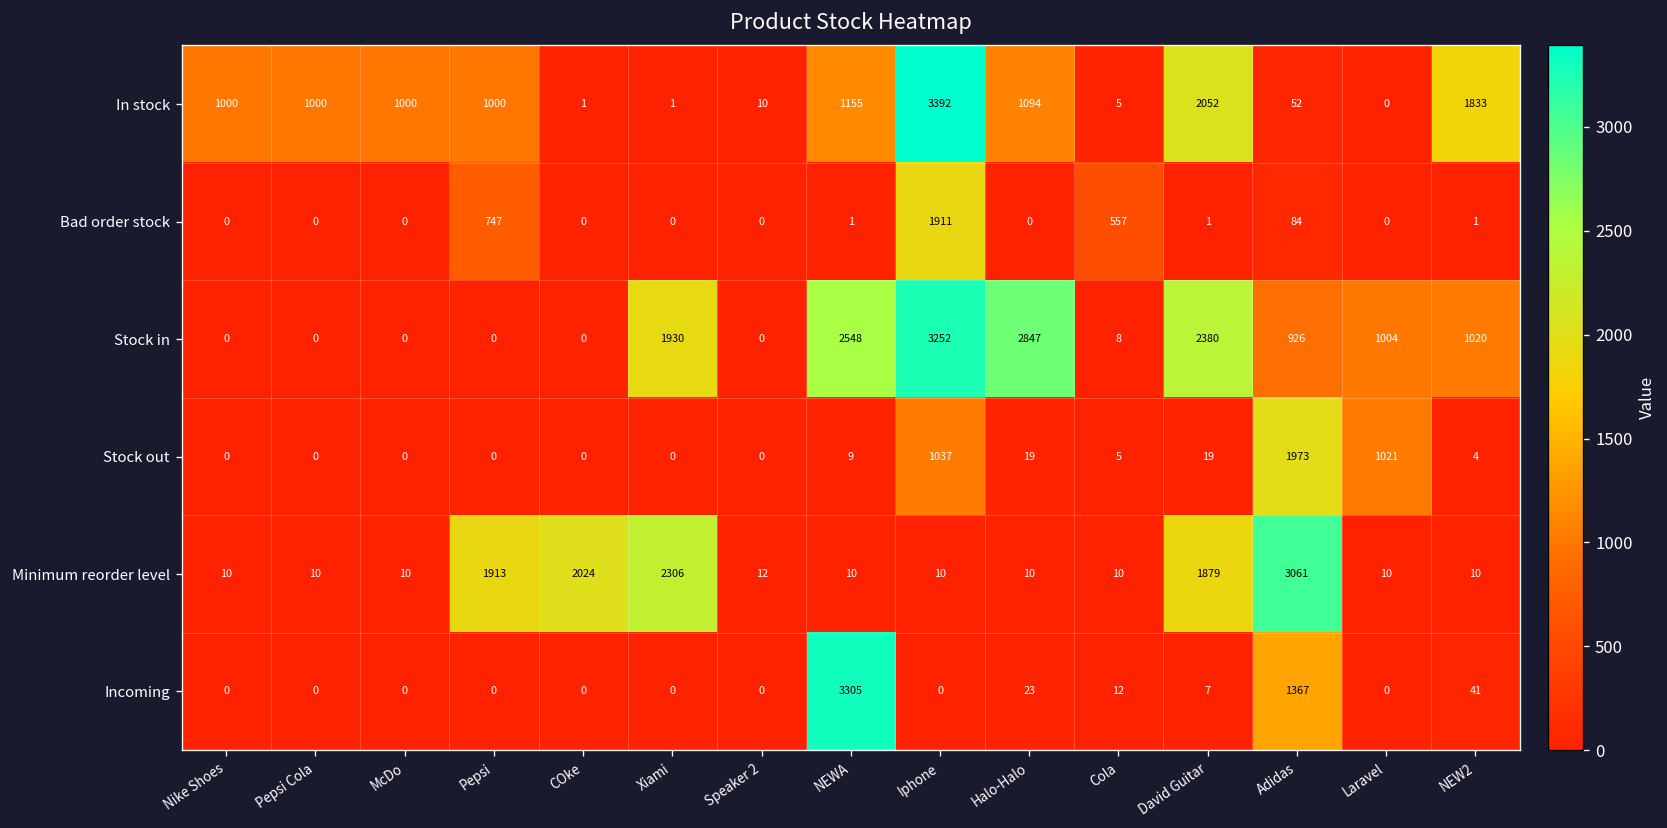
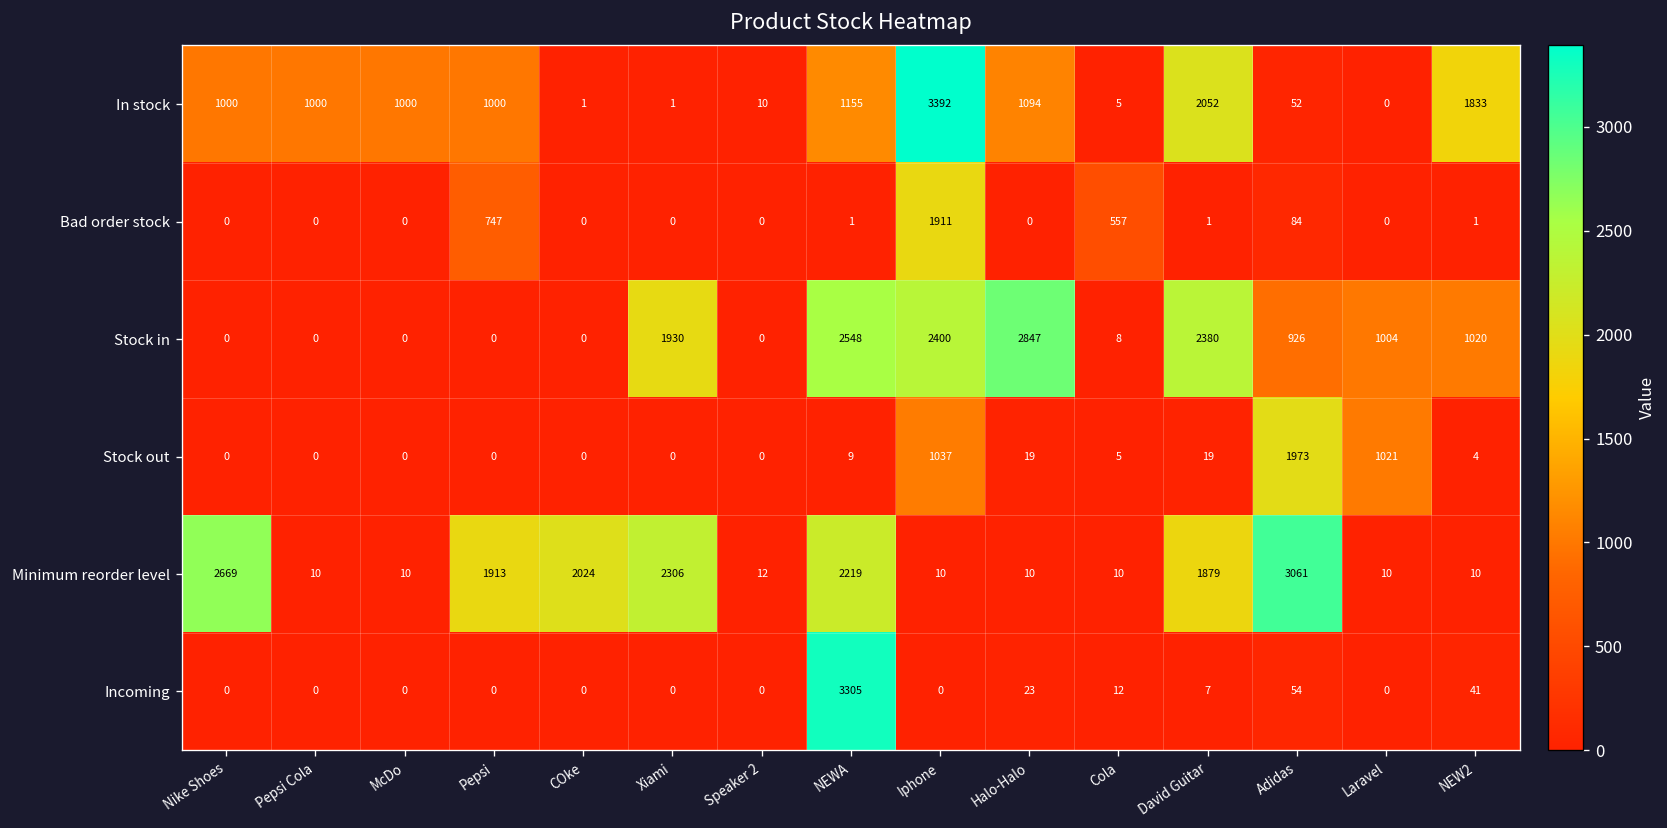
Stock in, Iphone: 3252 -> 2400
Minimum reorder level, Nike Shoes: 10 -> 2669
Minimum reorder level, NEWA: 10 -> 2219
Incoming, Adidas: 1367 -> 54
